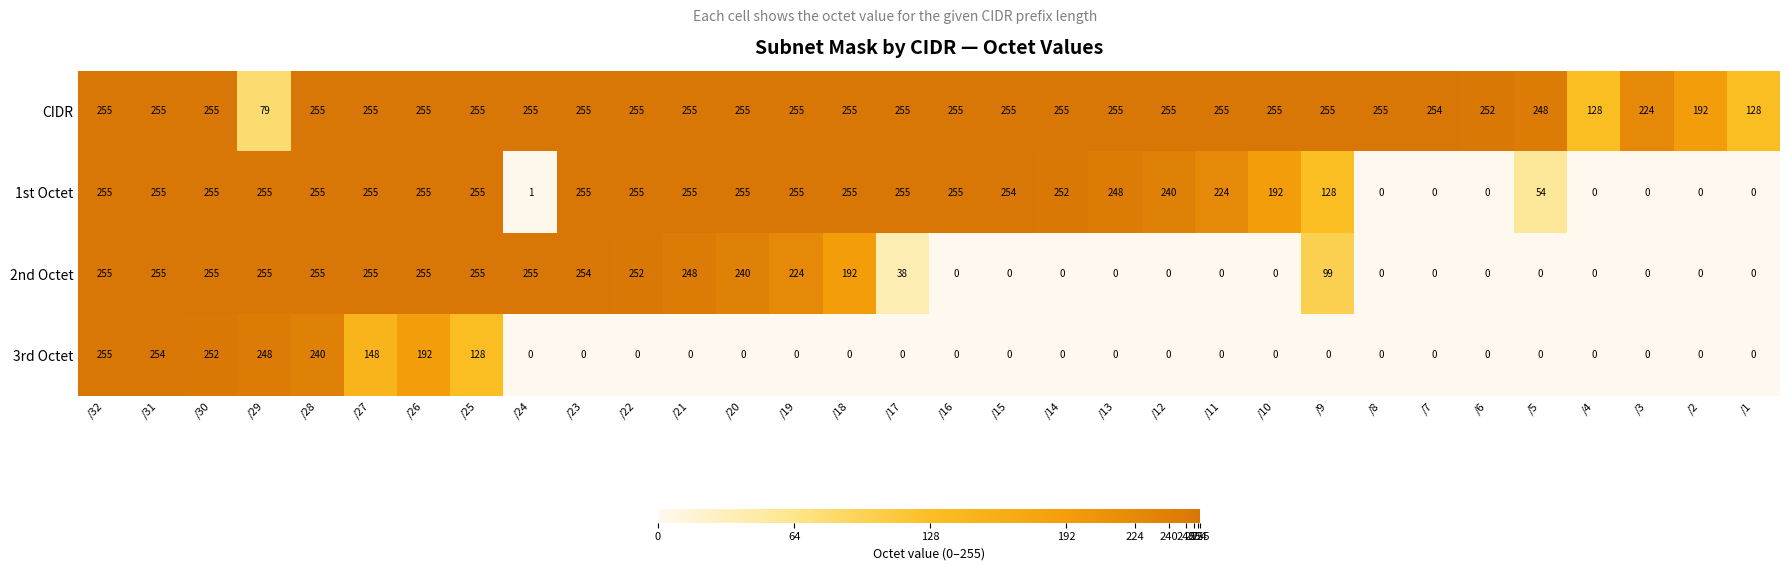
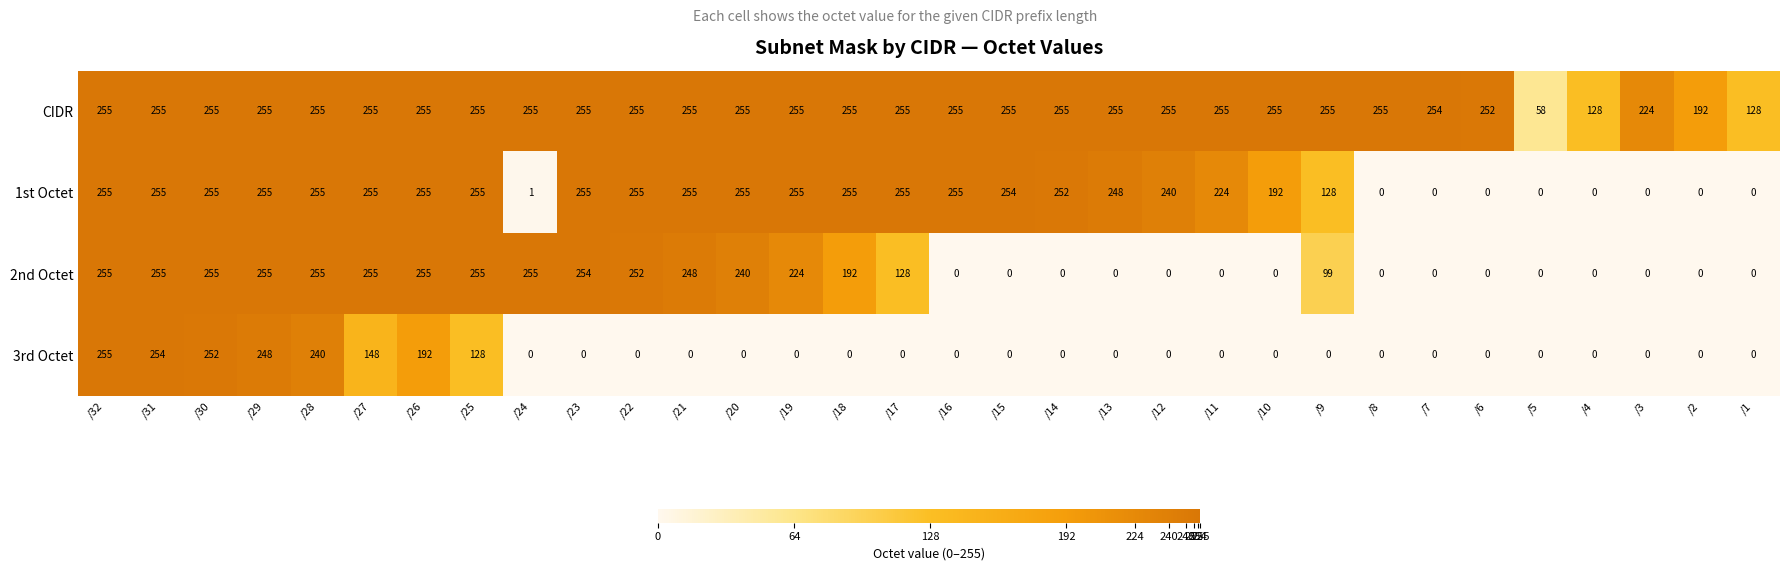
CIDR, /29: 79 -> 255
CIDR, /5: 248 -> 58
1st Octet, /5: 54 -> 0
2nd Octet, /17: 38 -> 128
